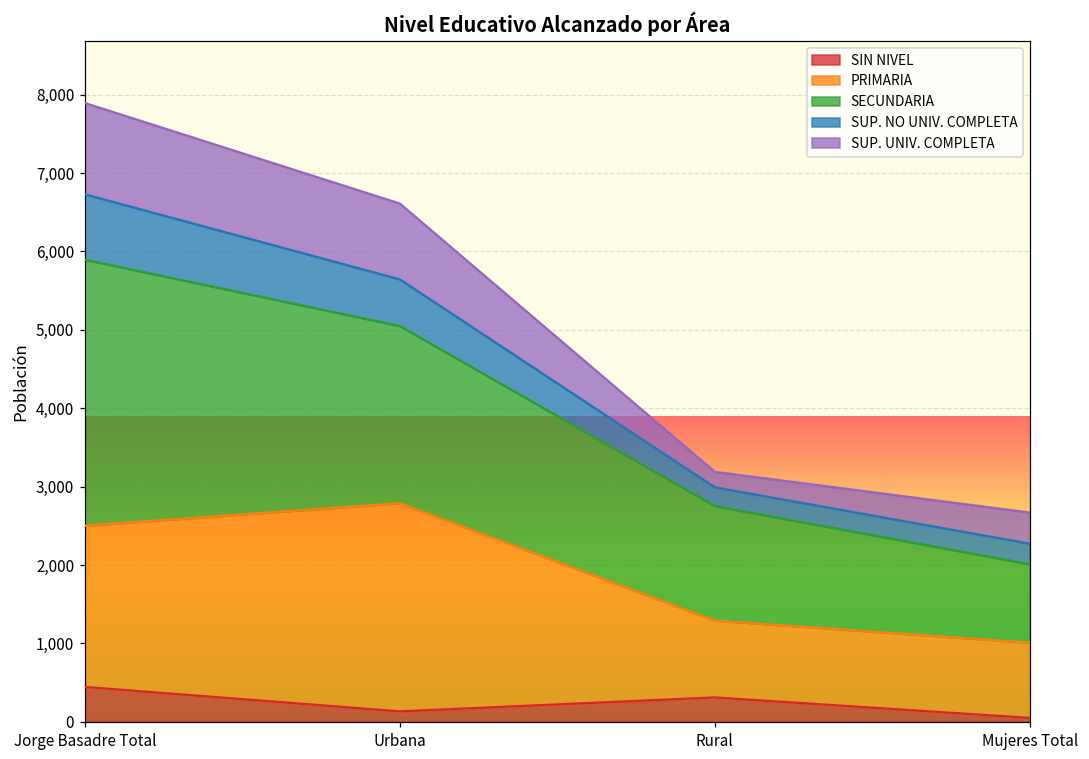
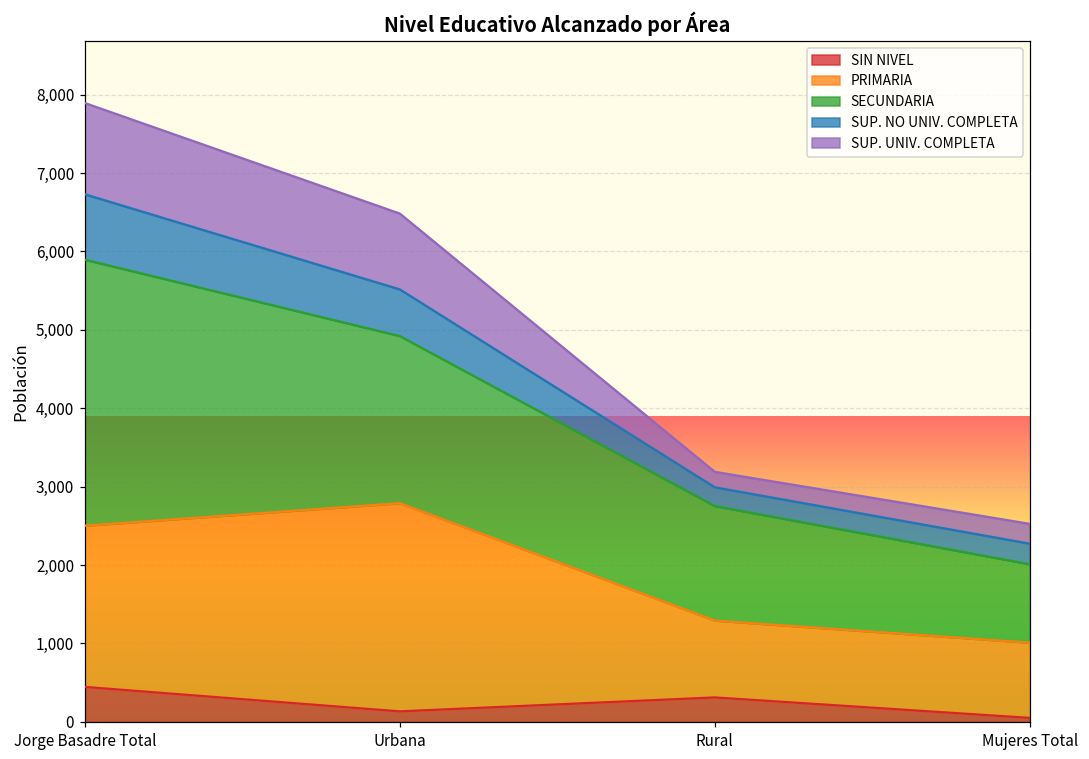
SECUNDARIA, Urbana: 2,300 -> 2,100
SUP. UNIV. COMPLETA, Mujeres Total: 400 -> 300
